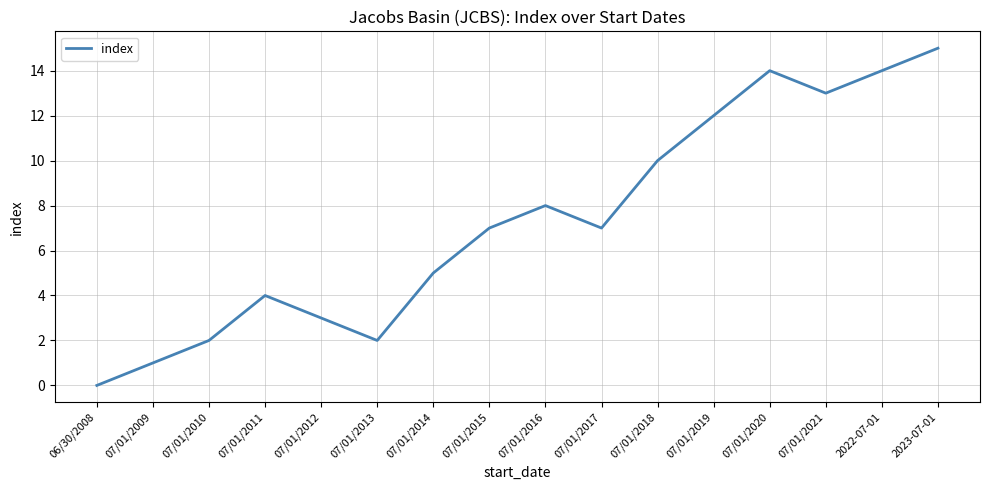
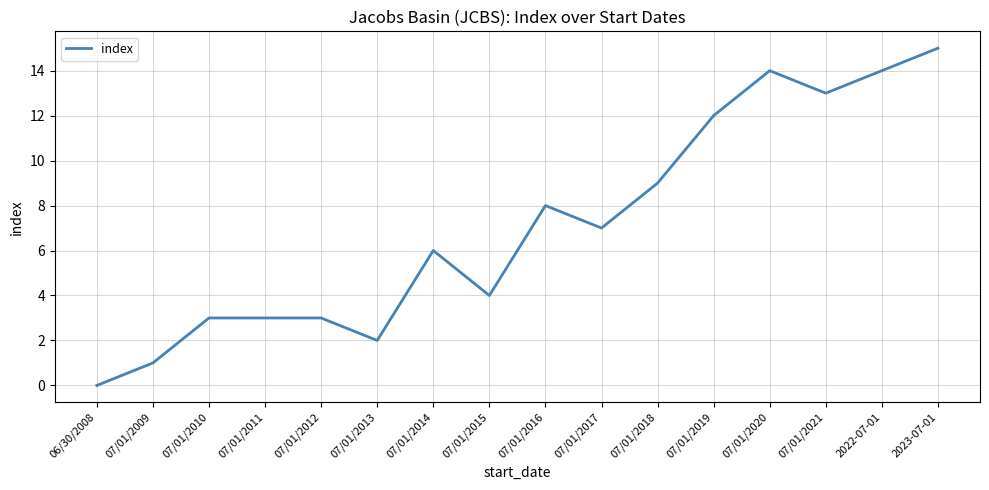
07/01/2010: 2 -> 3
07/01/2011: 4 -> 3
07/01/2014: 5 -> 6
07/01/2015: 7 -> 4
07/01/2018: 10 -> 9
